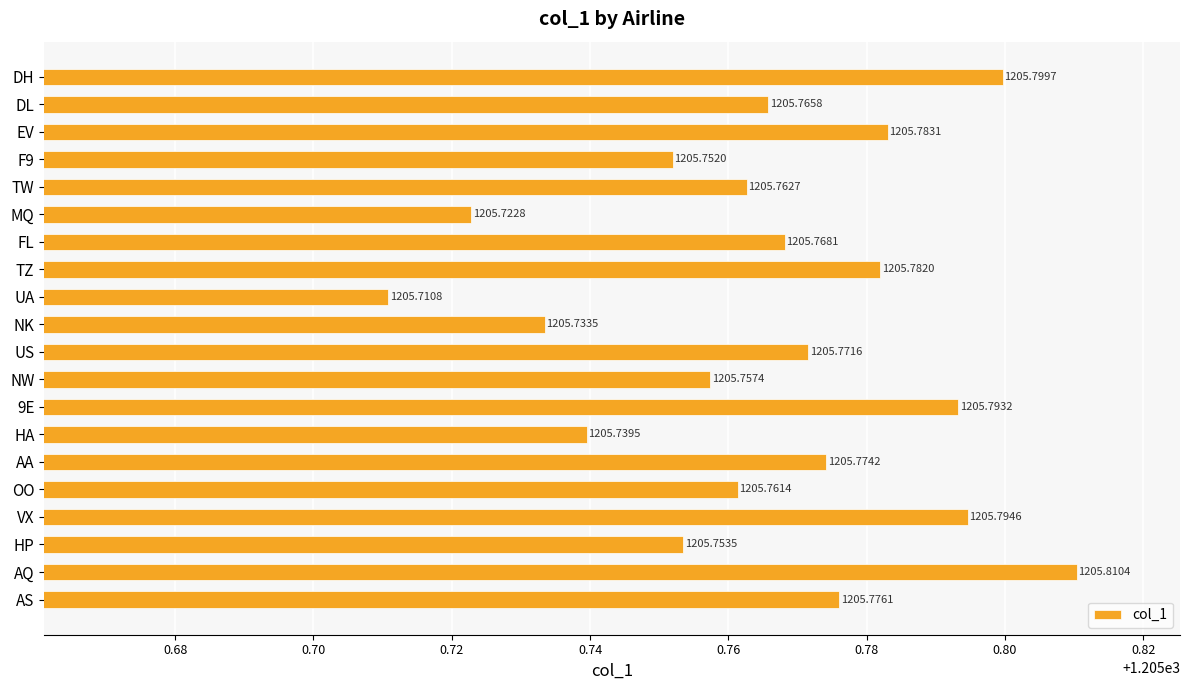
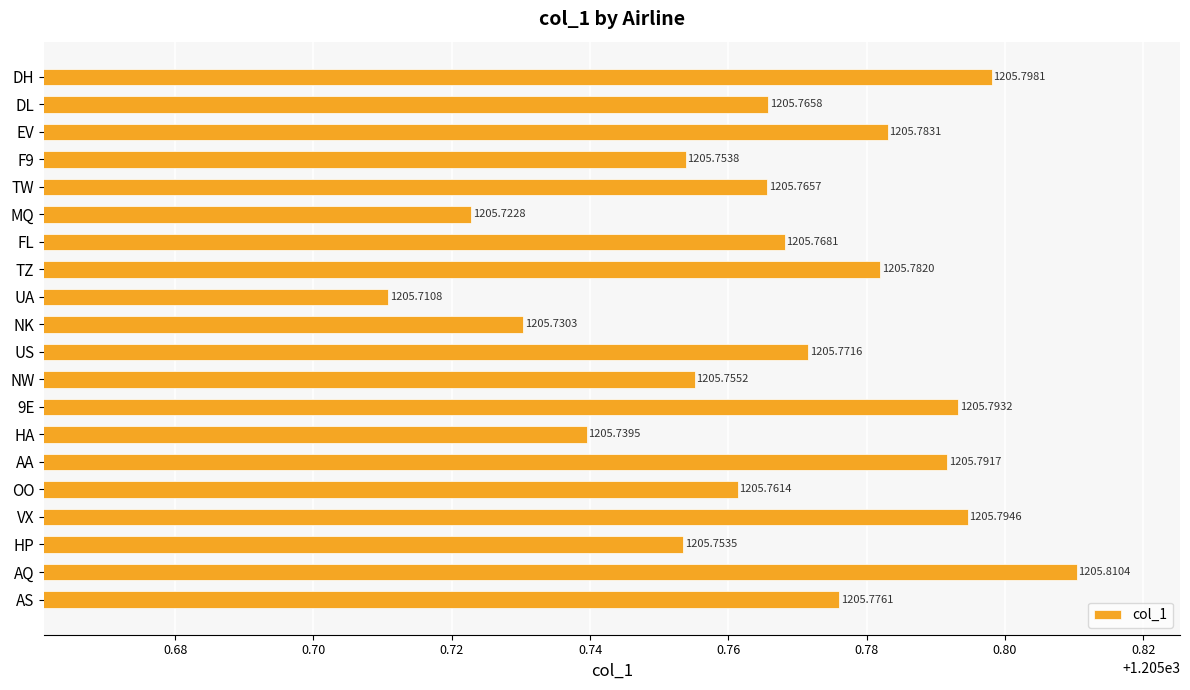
DH: 1205.7997 -> 1205.7981
F9: 1205.7520 -> 1205.7538
TW: 1205.7627 -> 1205.7657
NK: 1205.7335 -> 1205.7303
NW: 1205.7574 -> 1205.7552
AA: 1205.7742 -> 1205.7917
